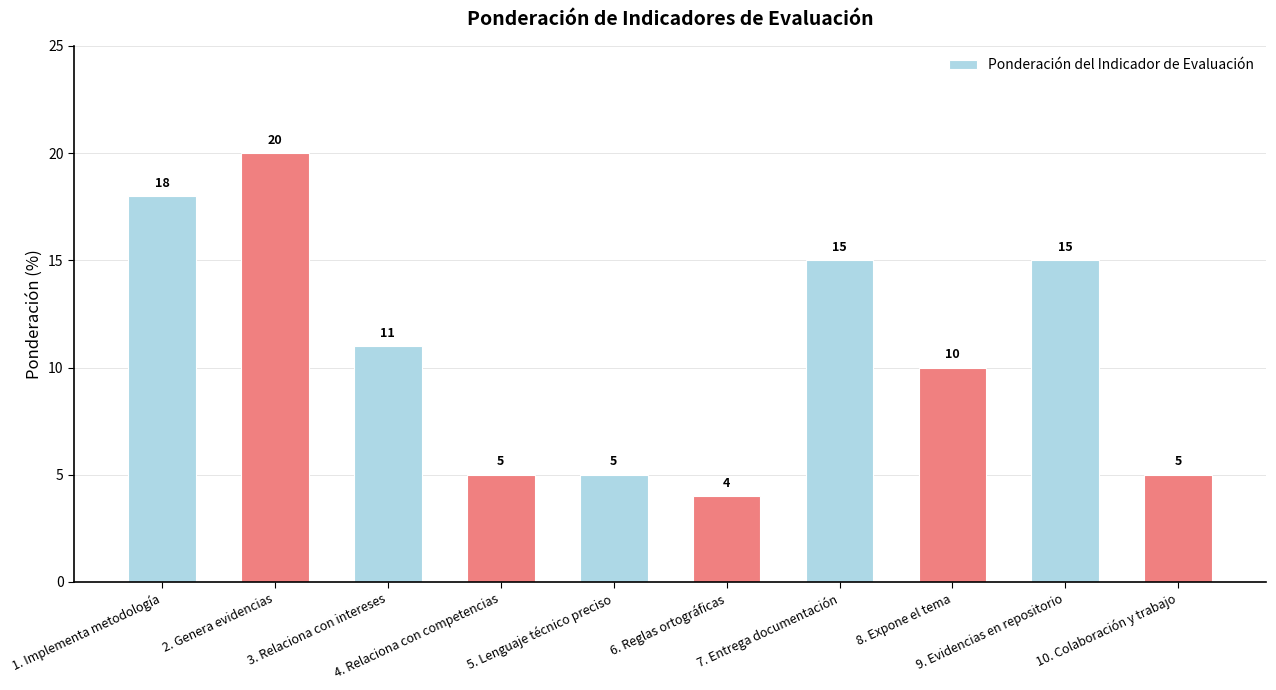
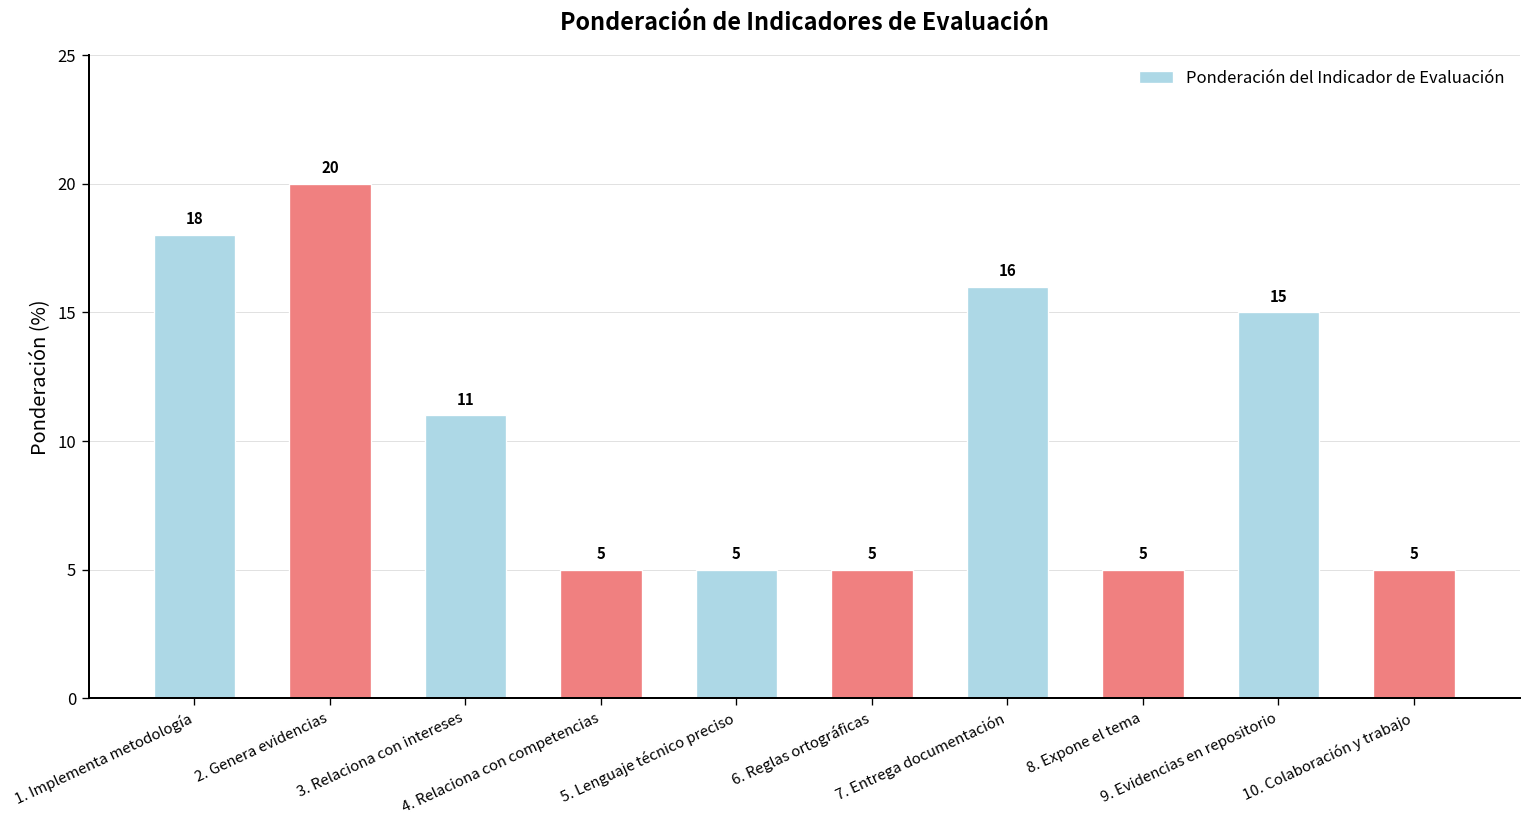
6. Reglas ortográficas: 4 -> 5
7. Entrega documentación: 15 -> 16
8. Expone el tema: 10 -> 5
